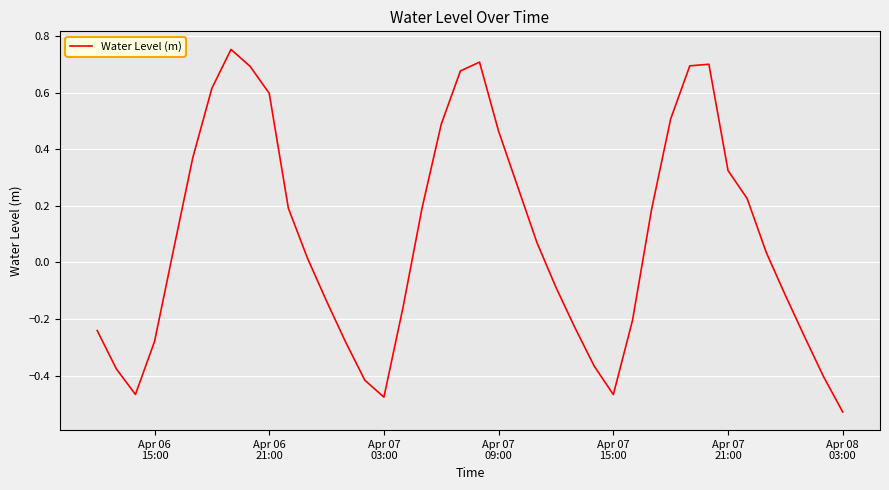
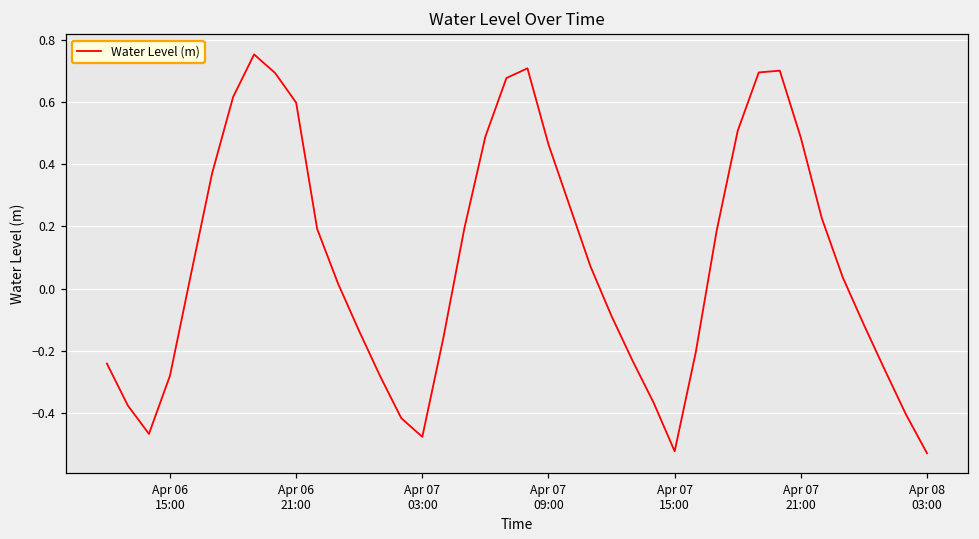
Apr 07 15:00: -0.47 -> -0.52
Apr 07 21:00: 0.33 -> 0.49
